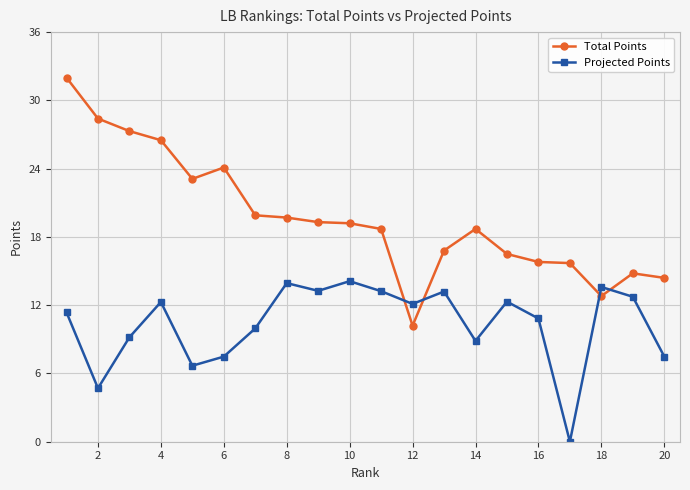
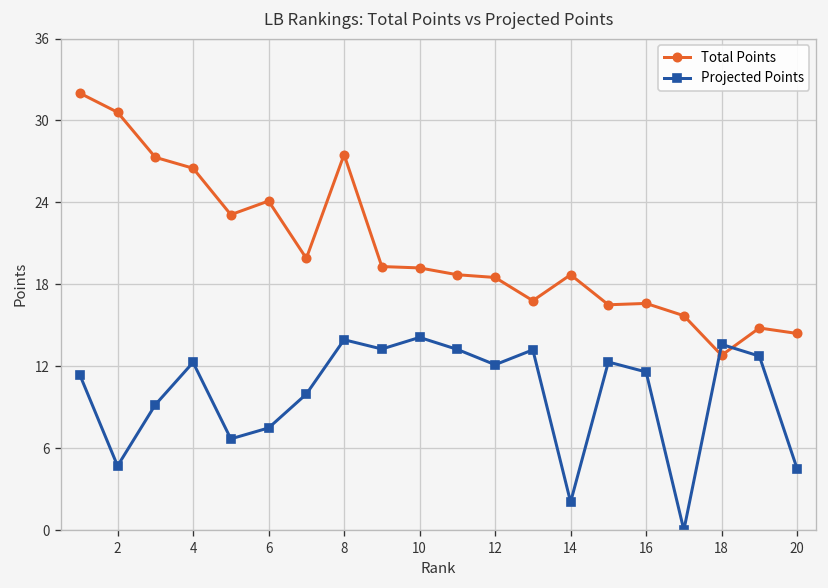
Total Points, 2: 28.4 -> 30.6
Total Points, 8: 19.7 -> 27.5
Total Points, 12: 10.2 -> 18.5
Projected Points, 14: 8.9 -> 2.1
Total Points, 16: 15.8 -> 16.6
Projected Points, 16: 10.8 -> 11.6
Projected Points, 20: 7.5 -> 4.5
